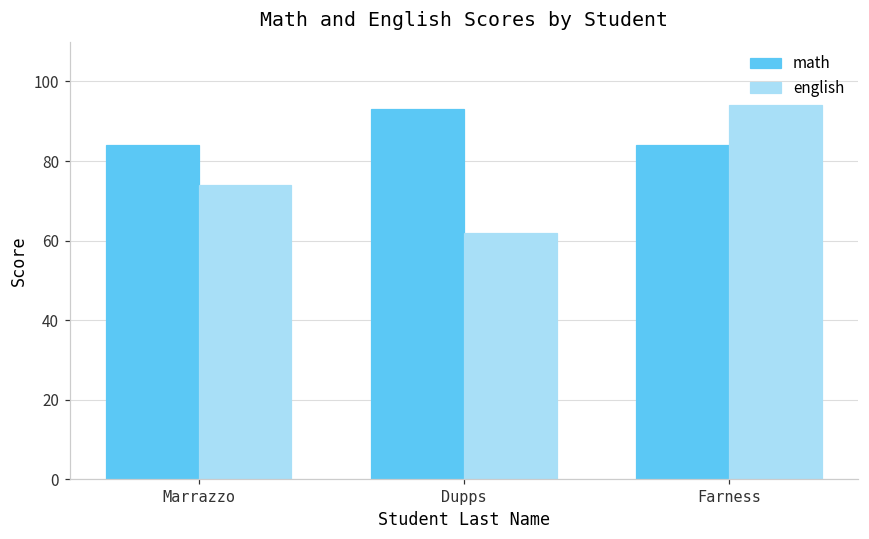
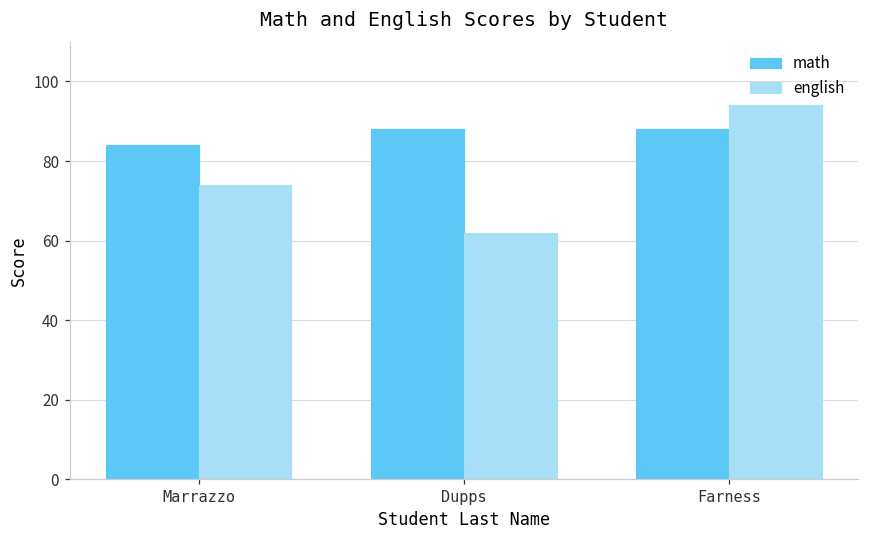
math, Dupps: 93 -> 88
math, Farness: 84 -> 88
